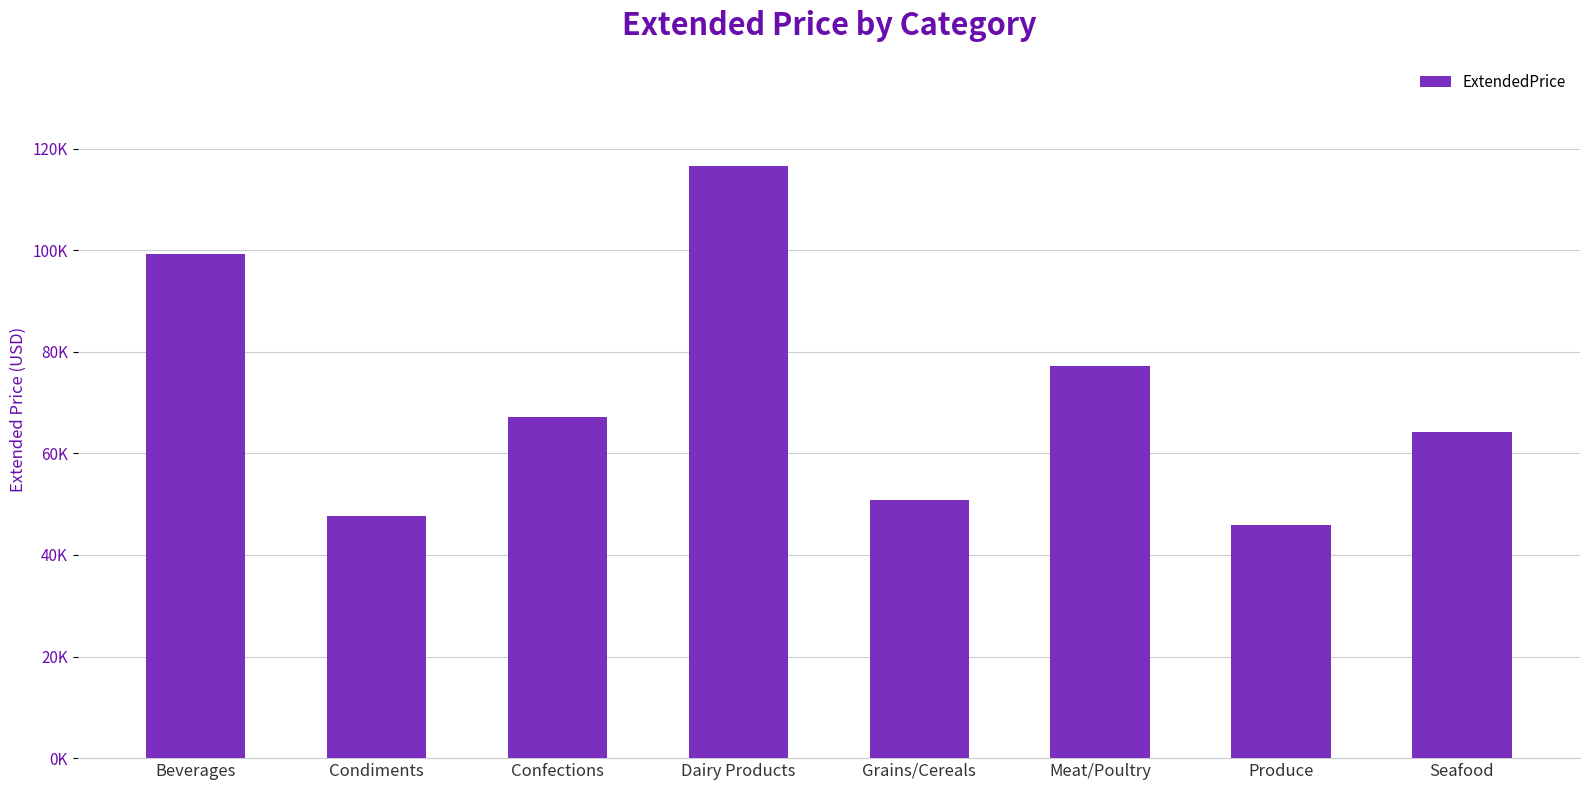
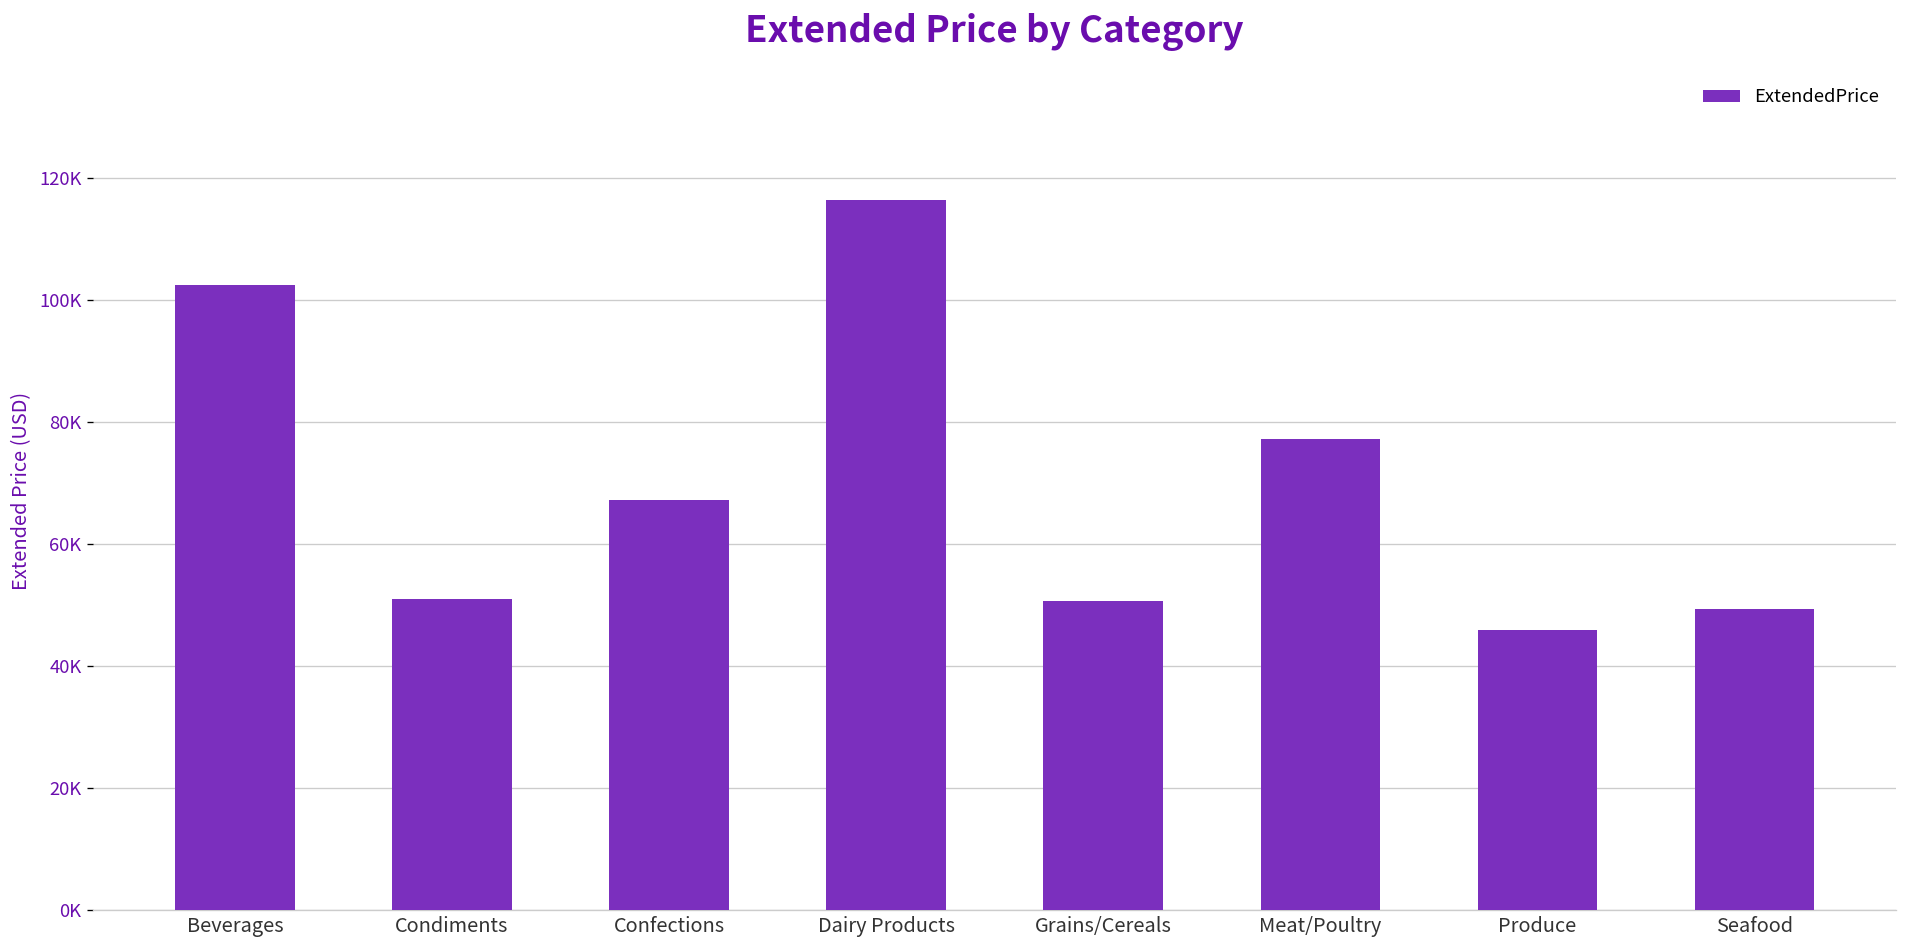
Beverages: 99000 -> 102000
Condiments: 48000 -> 51000
Seafood: 64000 -> 49000
